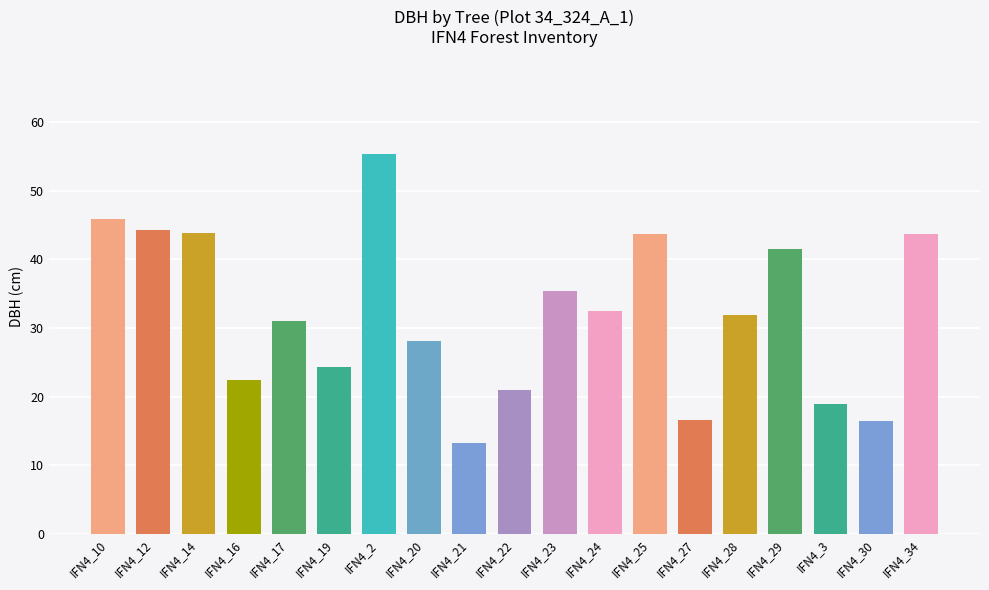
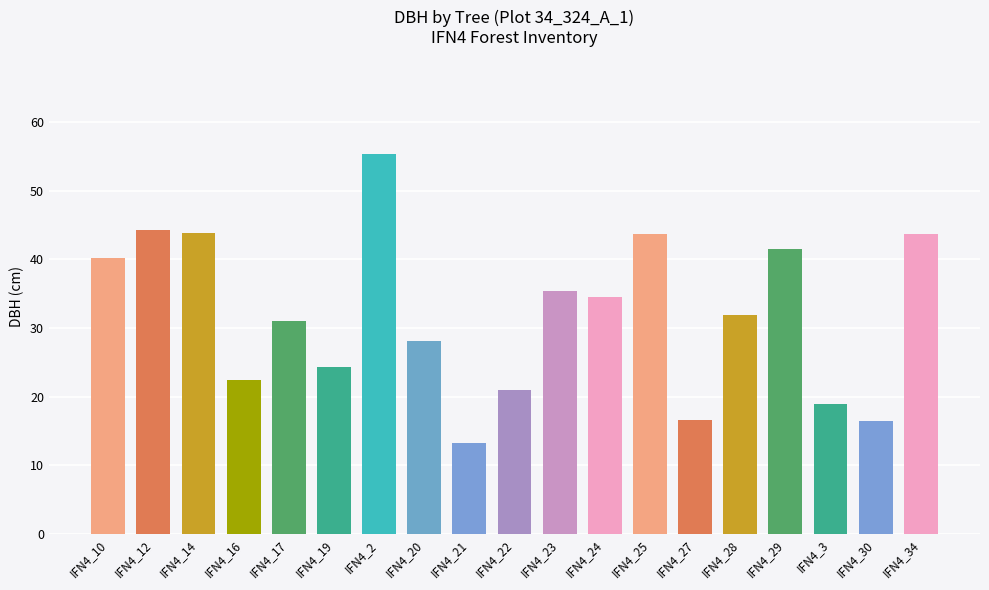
IFN4_10: 46 -> 40
IFN4_24: 32 -> 34
